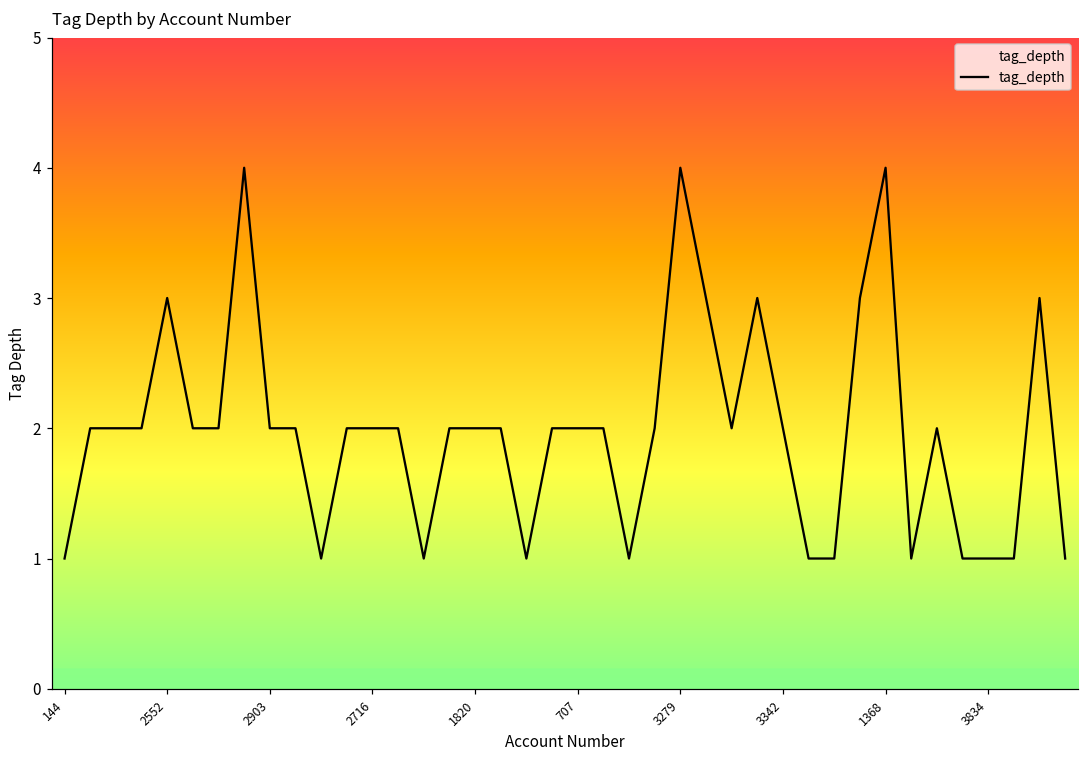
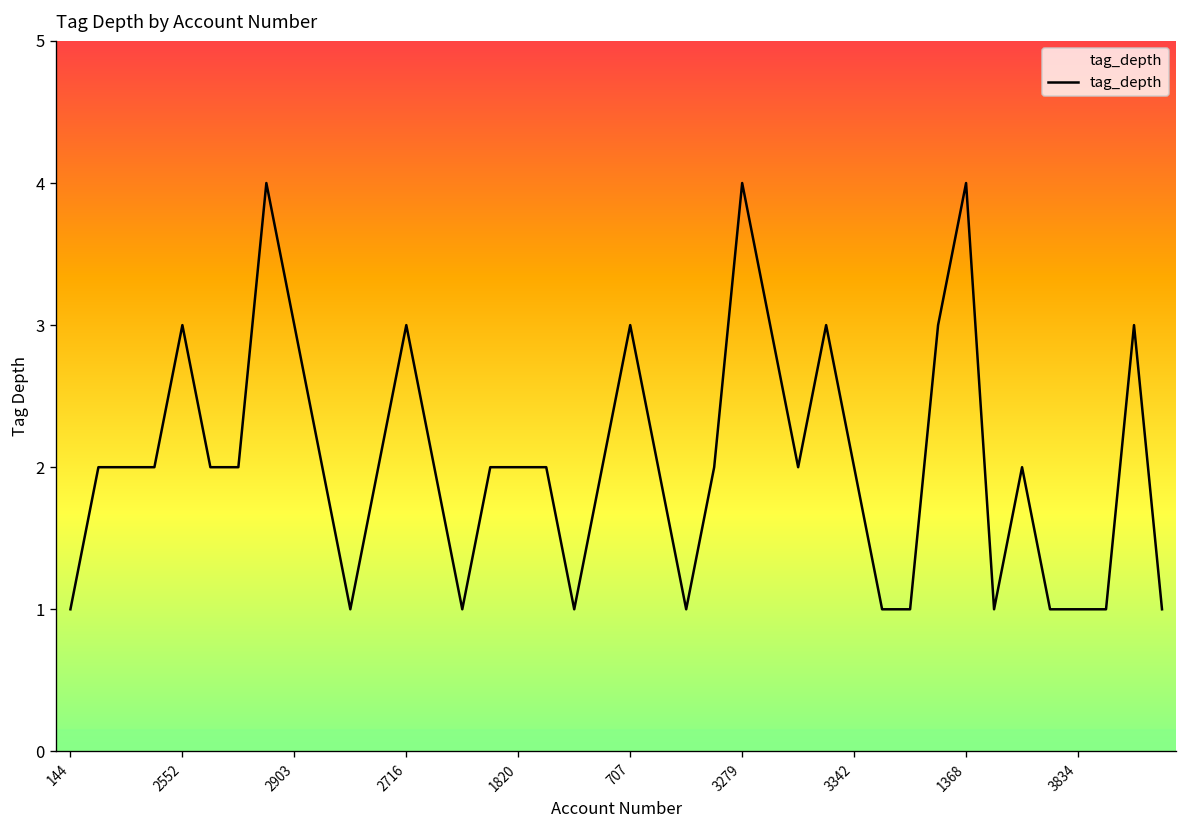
2903: 2 -> 3
2716: 2 -> 3
707: 2 -> 3
